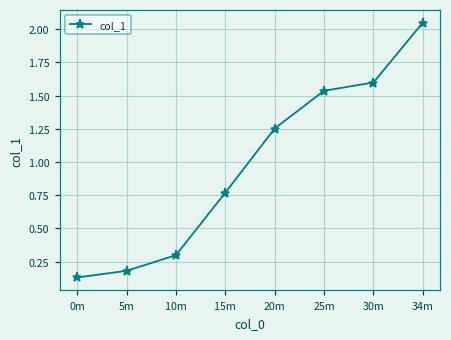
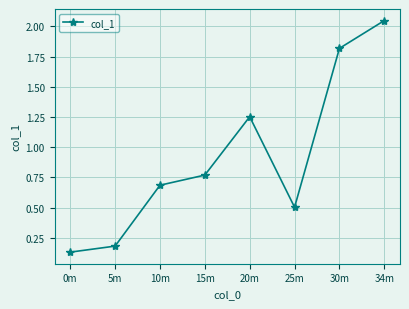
10m: 0.30 -> 0.69
25m: 1.54 -> 0.50
30m: 1.60 -> 1.82
